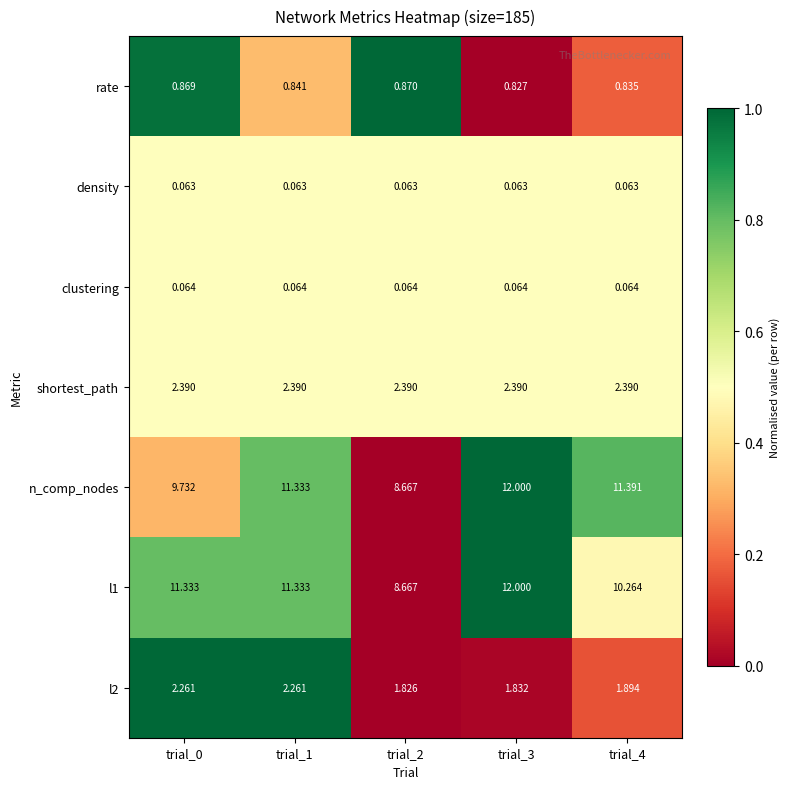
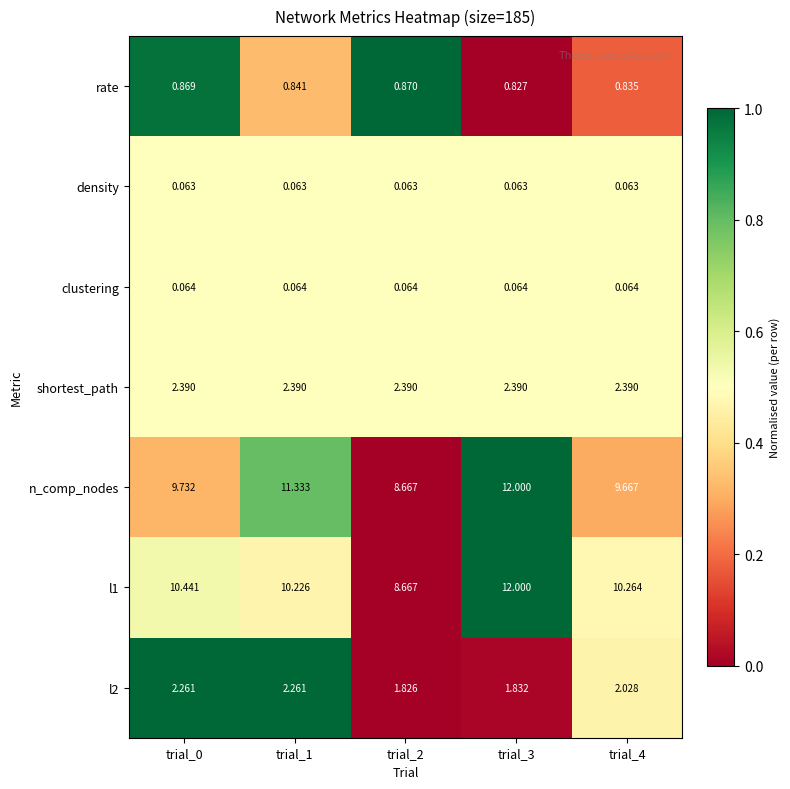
n_comp_nodes, trial_4: 11.391 -> 9.667
l1, trial_0: 11.333 -> 10.441
l1, trial_1: 11.333 -> 10.226
l2, trial_4: 1.894 -> 2.028
